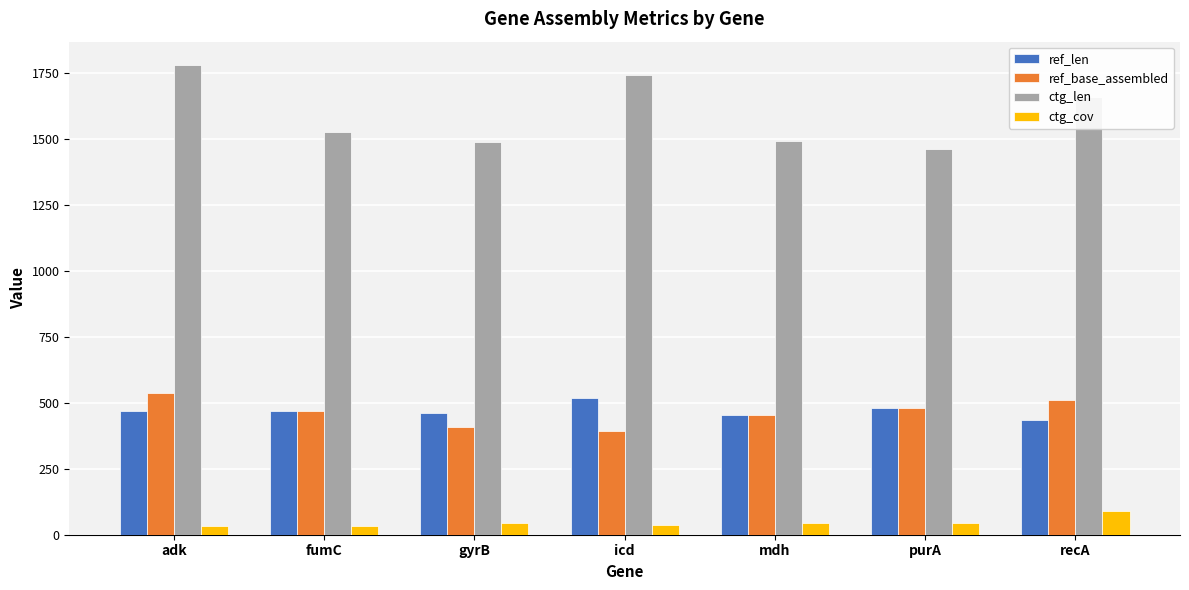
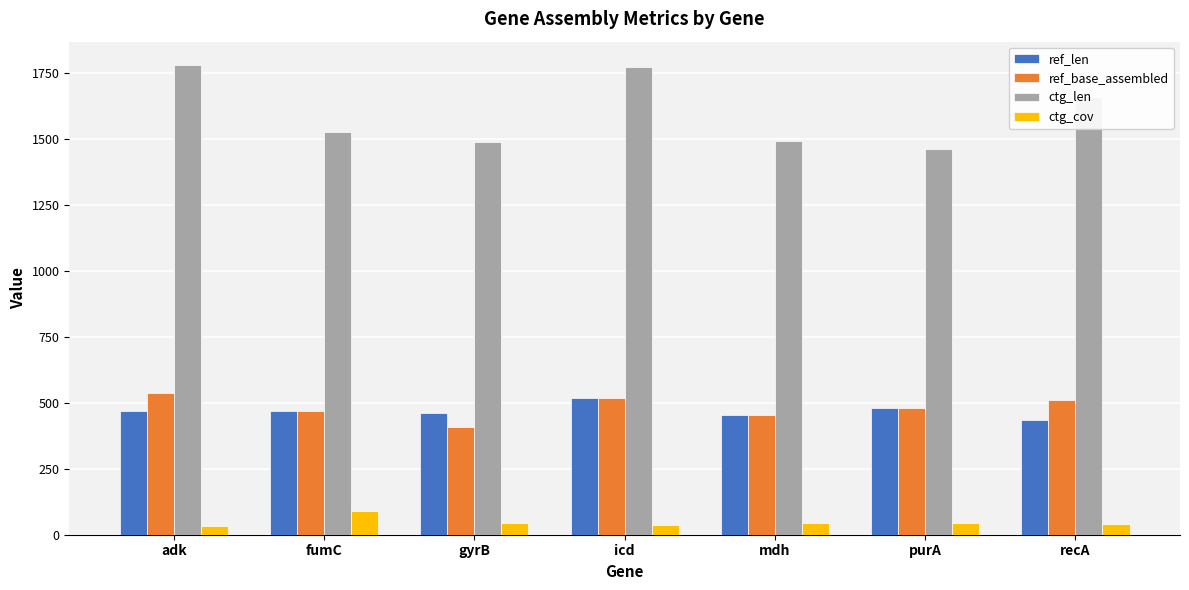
ctg_cov, fumC: 30 -> 90
ref_base_assembled, icd: 390 -> 520
ctg_len, icd: 1740 -> 1770
ctg_cov, recA: 90 -> 40
